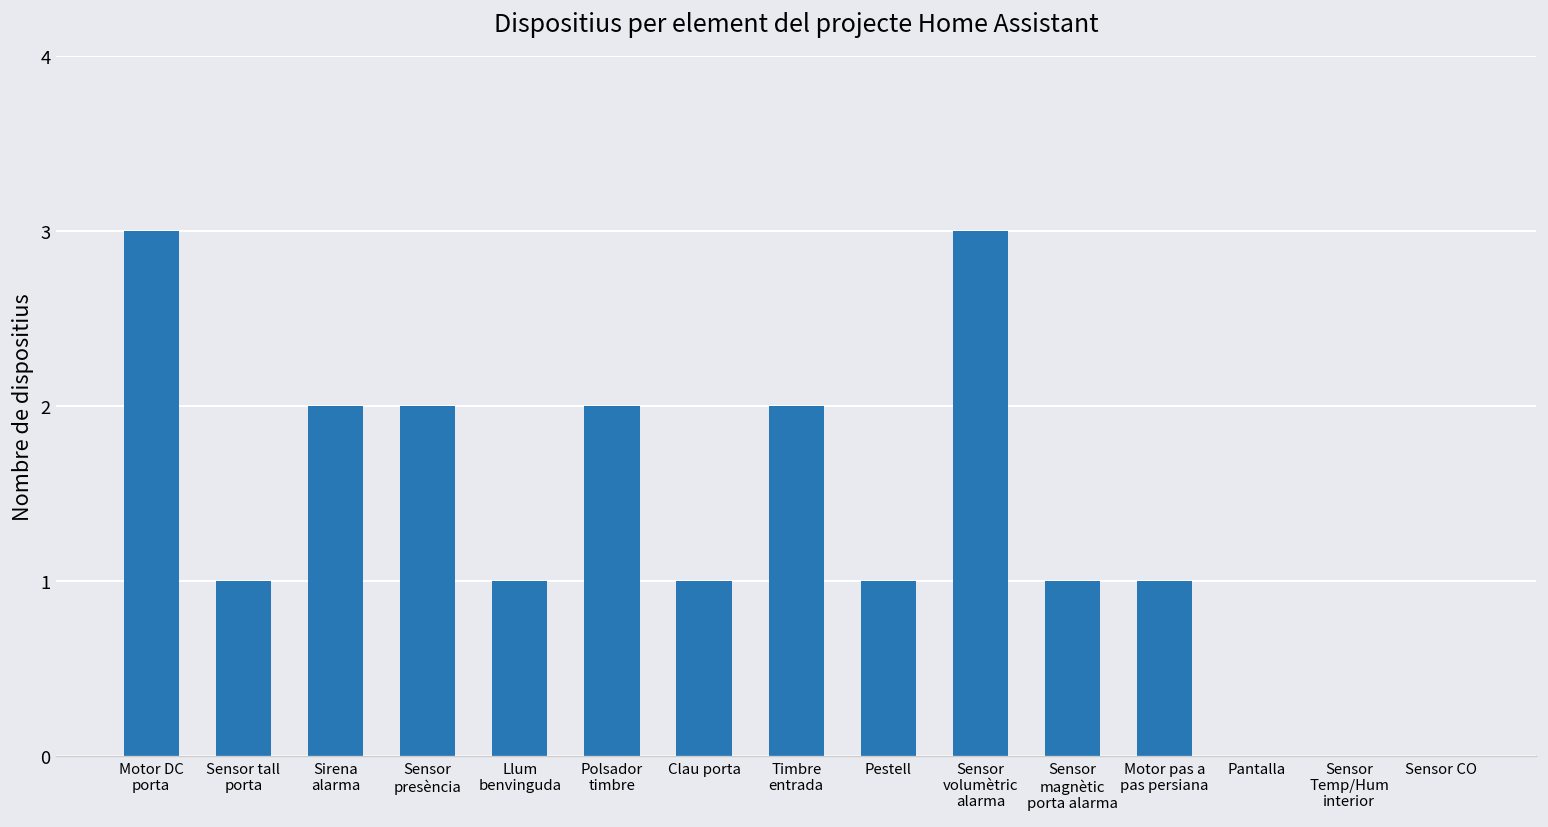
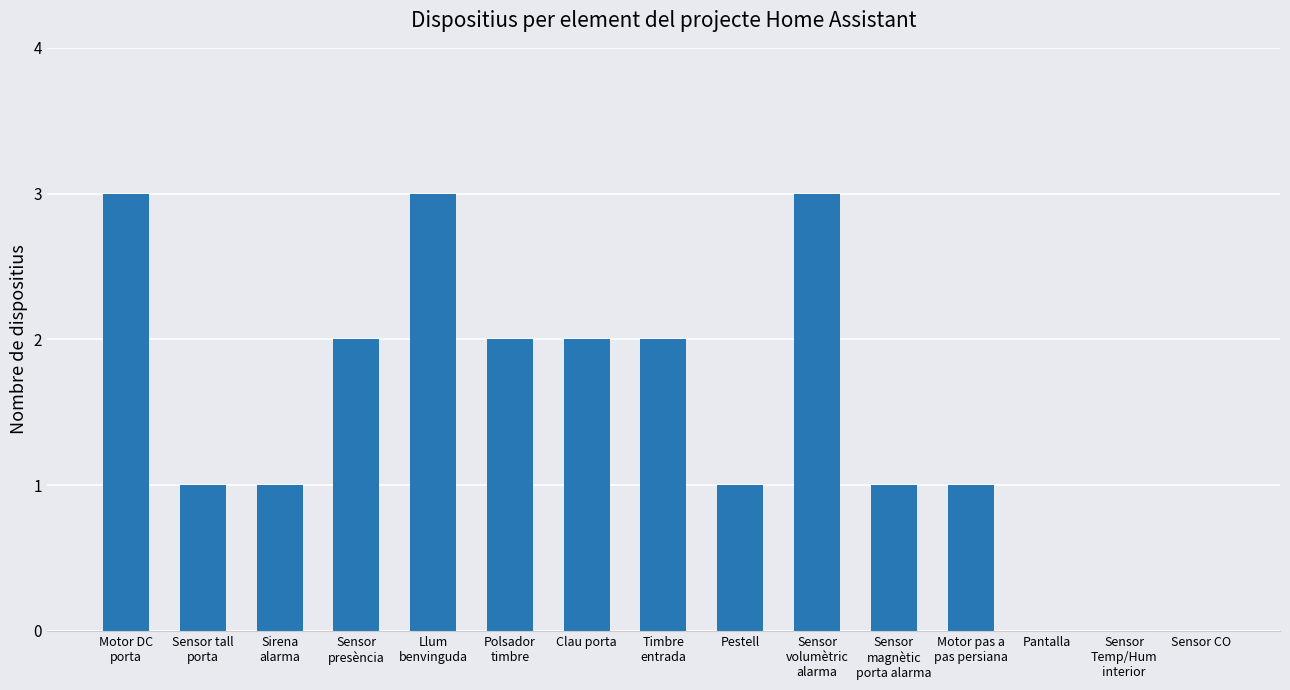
Sirena alarma: 2 -> 1
Llum benvinguda: 1 -> 3
Clau porta: 1 -> 2
